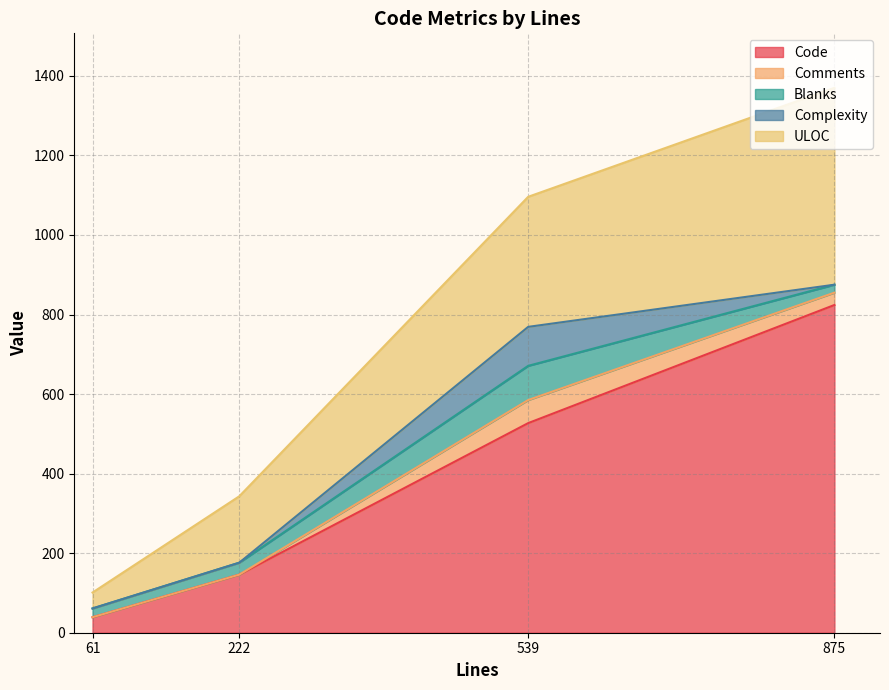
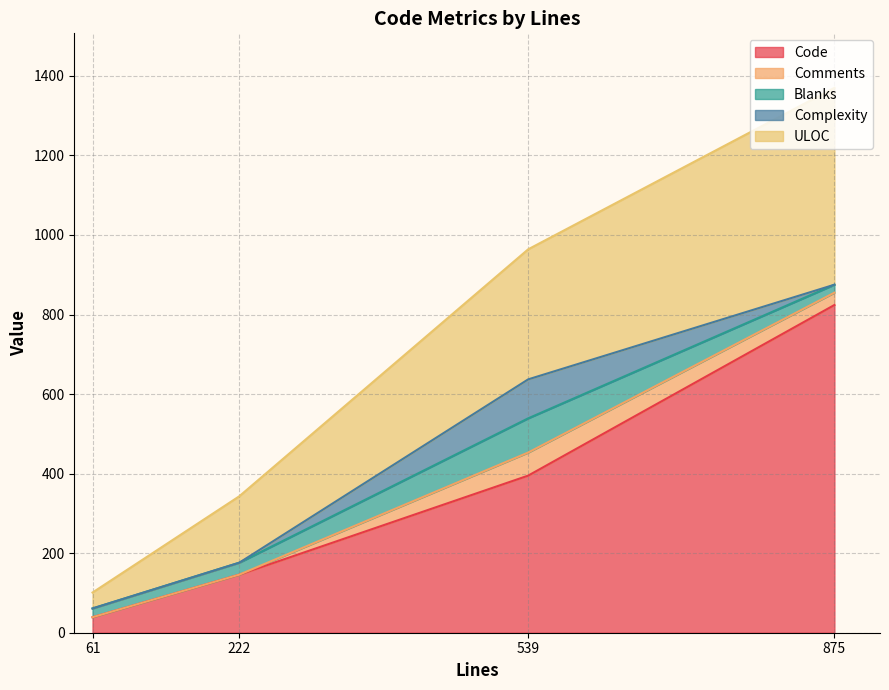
Code, 539: 530 -> 400
